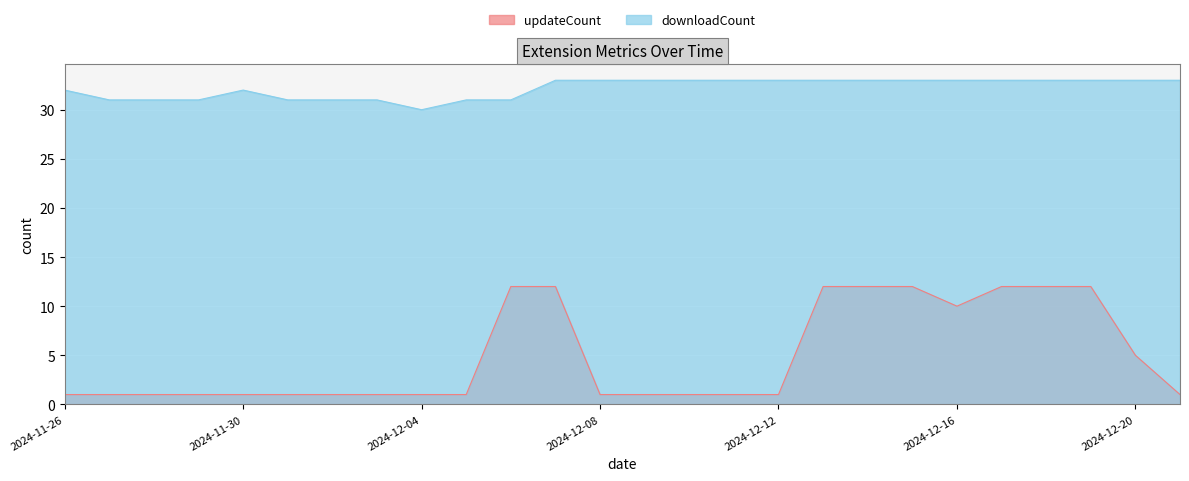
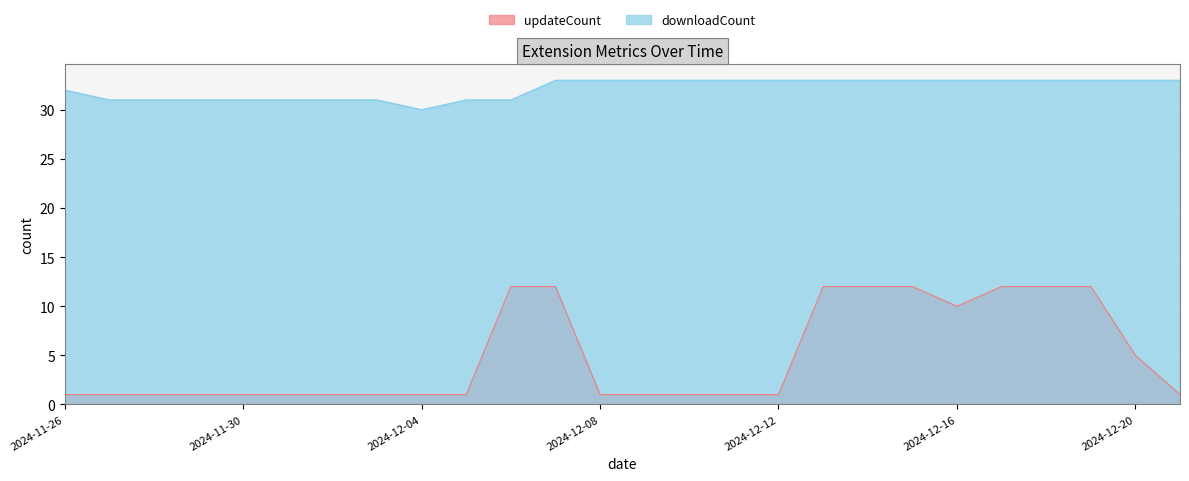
downloadCount, 2024-11-30: 32 -> 31
